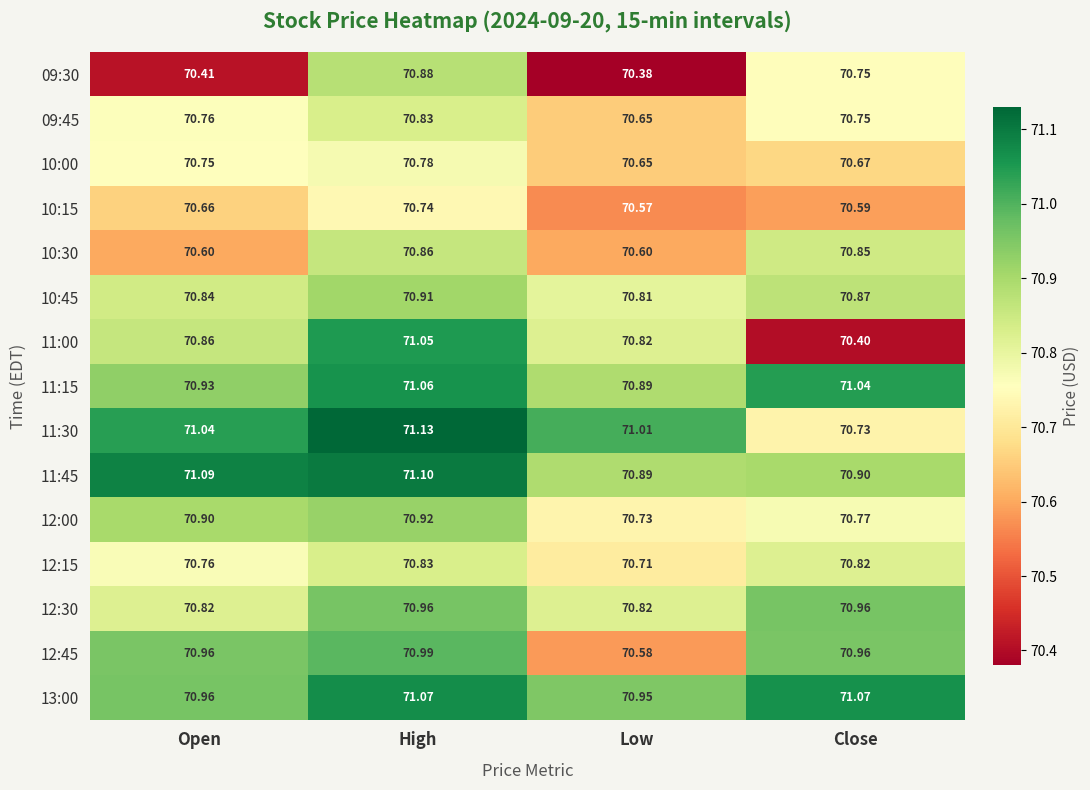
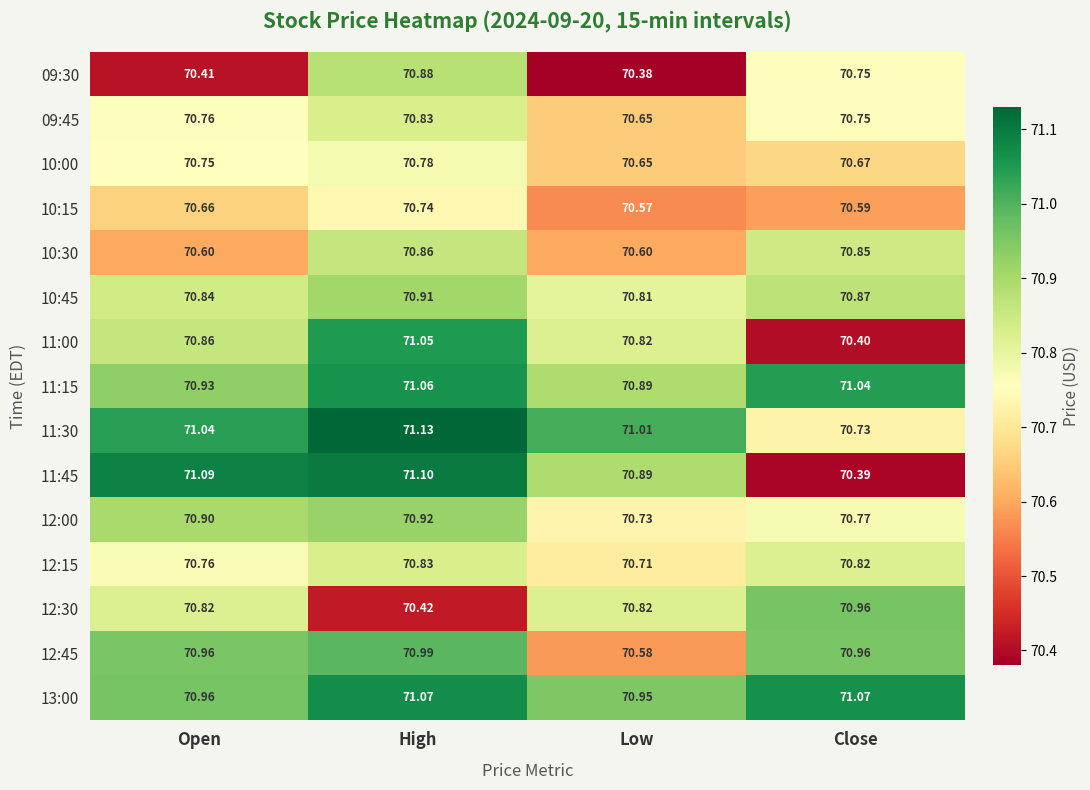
11:45, Close: 70.90 -> 70.39
12:30, High: 70.96 -> 70.42
